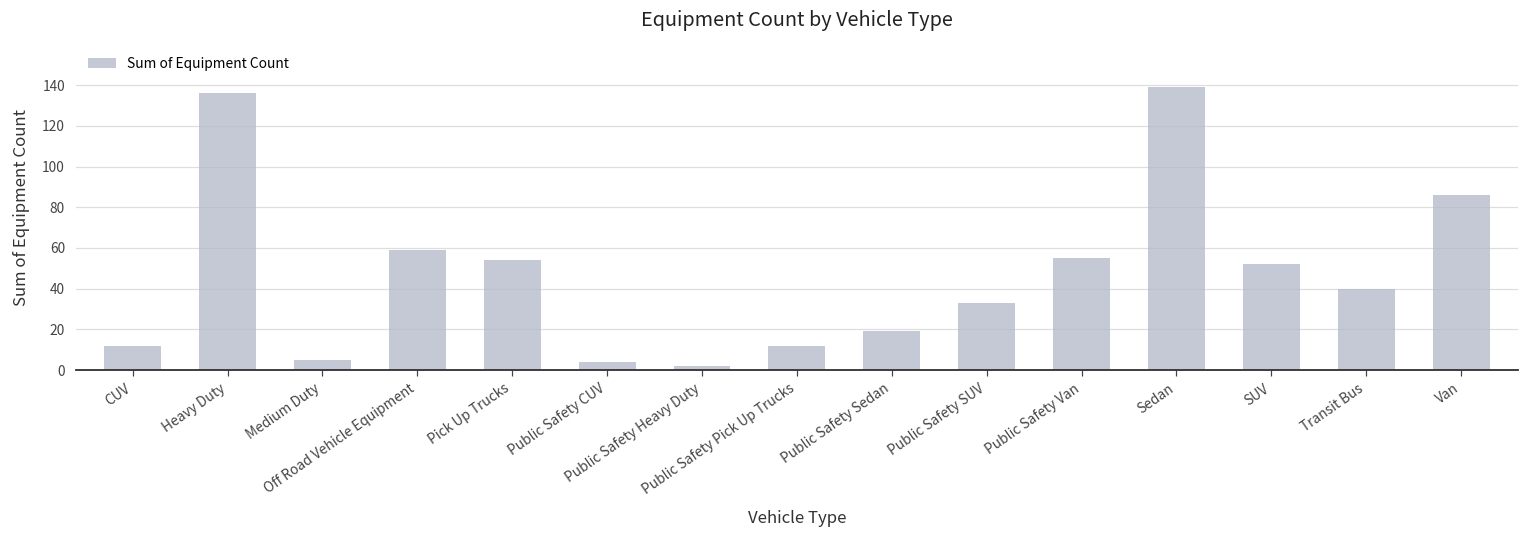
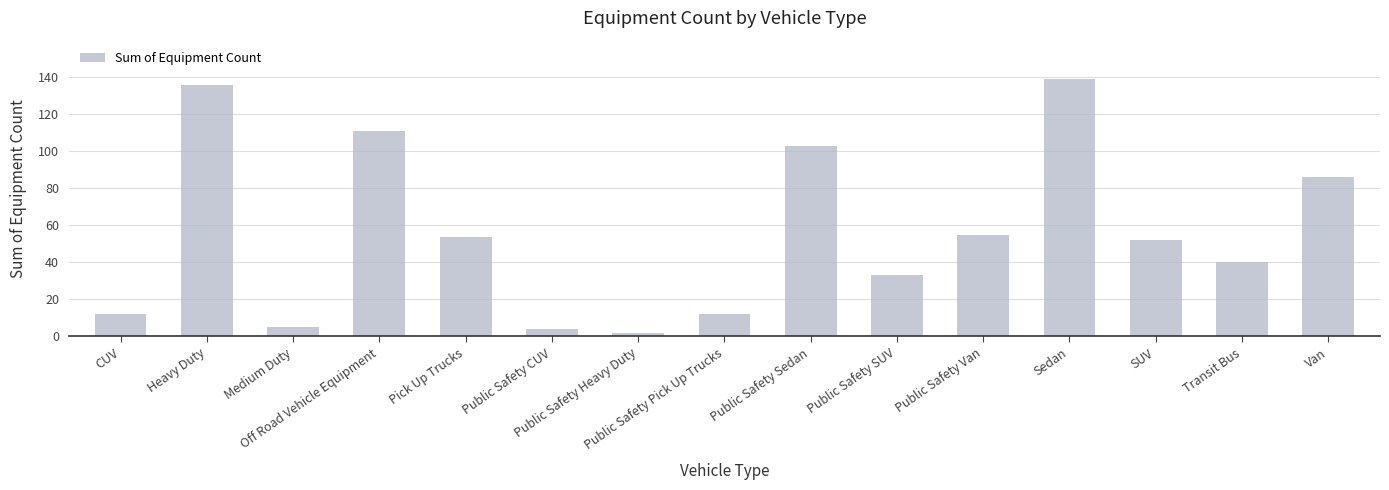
Off Road Vehicle Equipment: 59 -> 111
Public Safety Sedan: 19 -> 103
